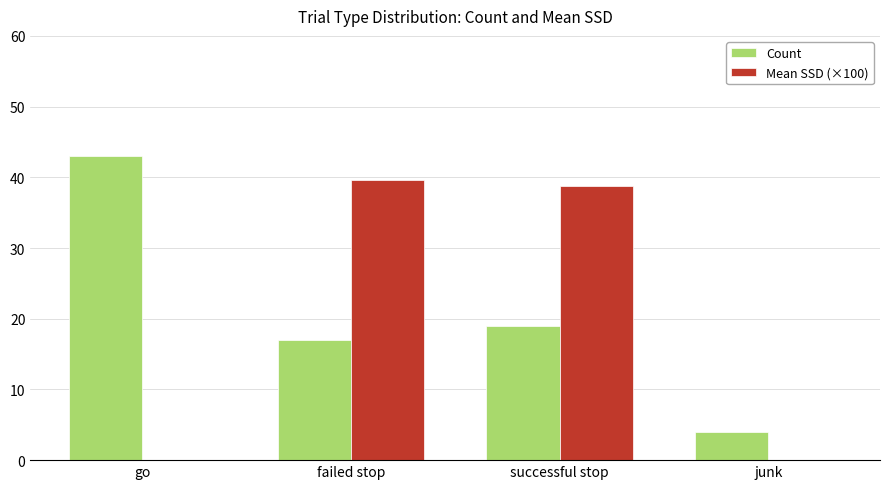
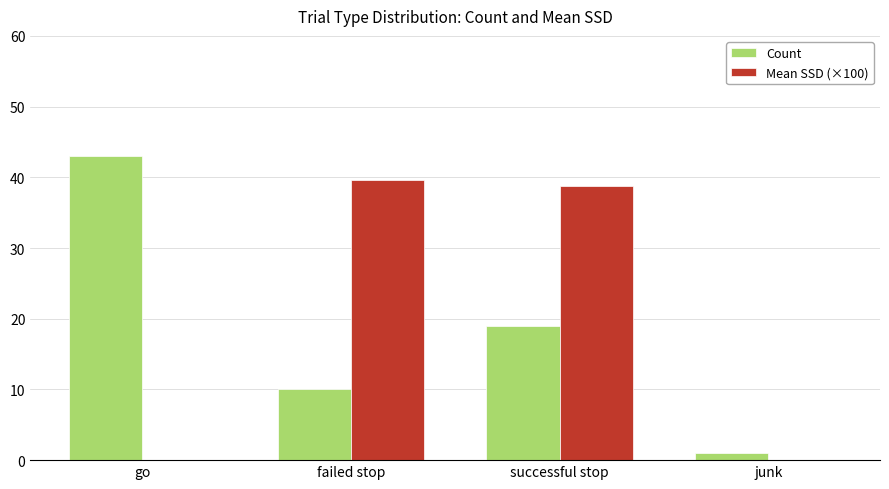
Count, failed stop: 17 -> 10
Count, junk: 4 -> 1
